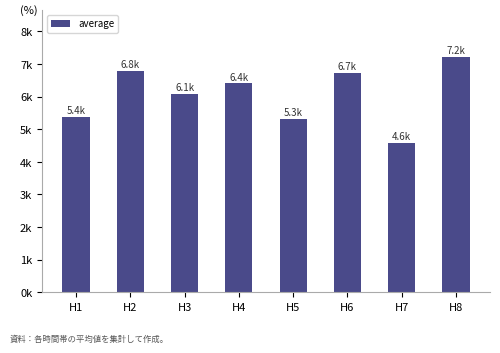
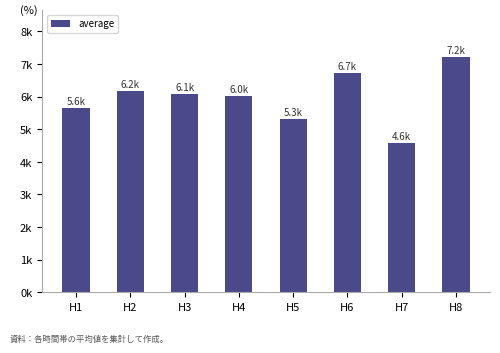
H1: 5.4k -> 5.6k
H2: 6.8k -> 6.2k
H4: 6.4k -> 6.0k
